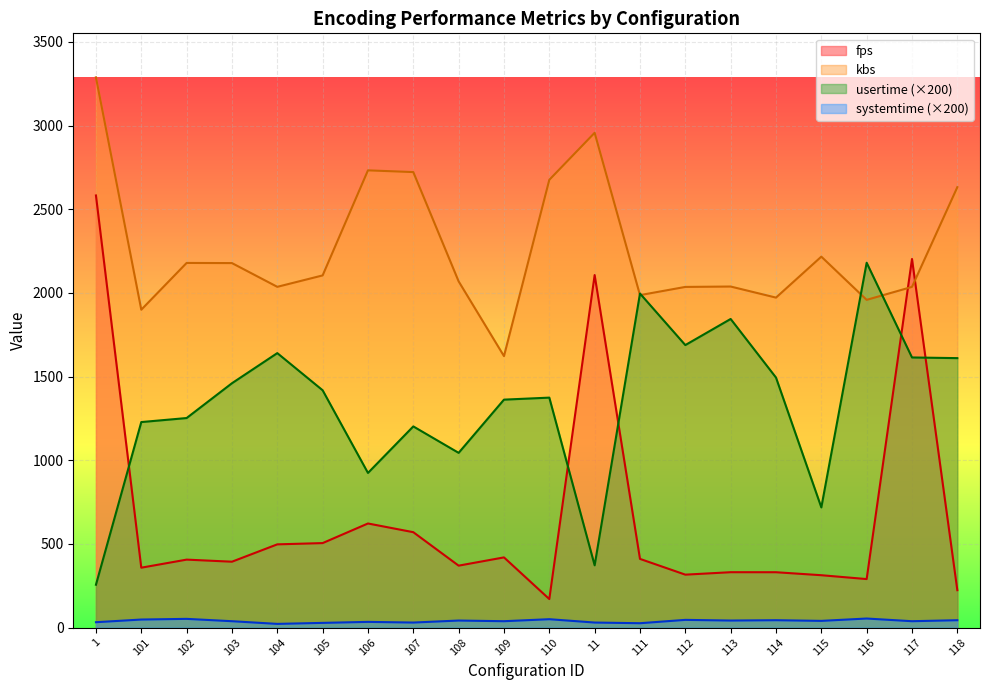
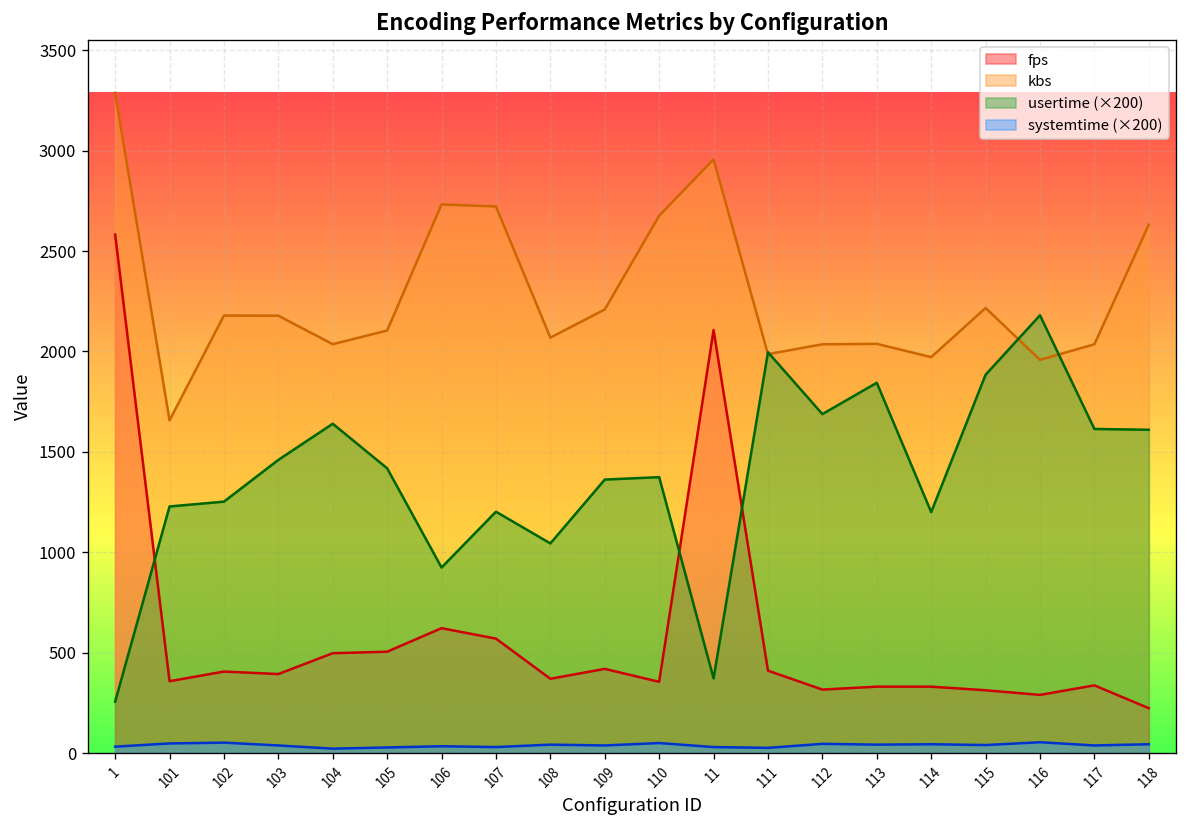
kbs, 101: 1900 -> 1660
kbs, 109: 1620 -> 2210
fps, 110: 170 -> 350
usertime (×200), 114: 1490 -> 1200
usertime (×200), 115: 720 -> 1880
fps, 117: 2200 -> 340
